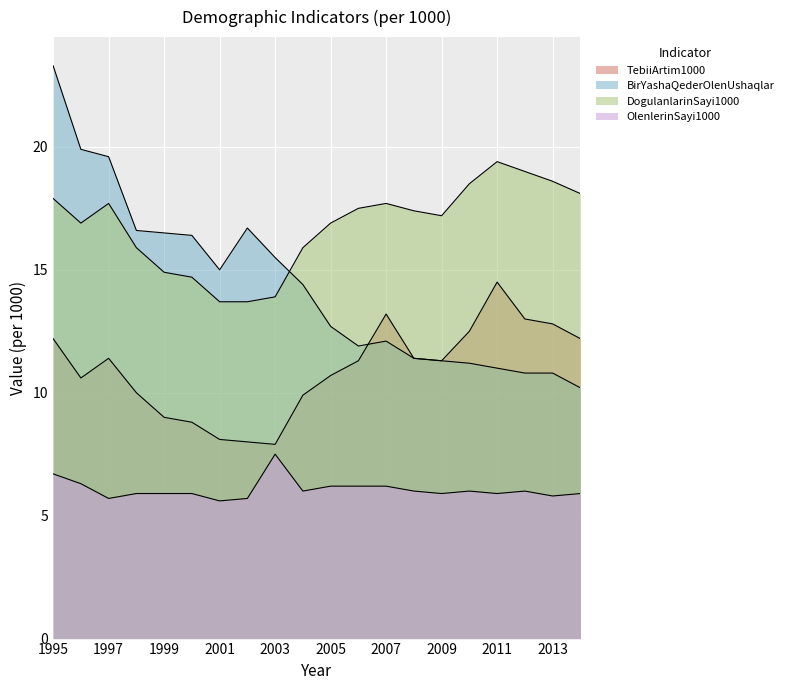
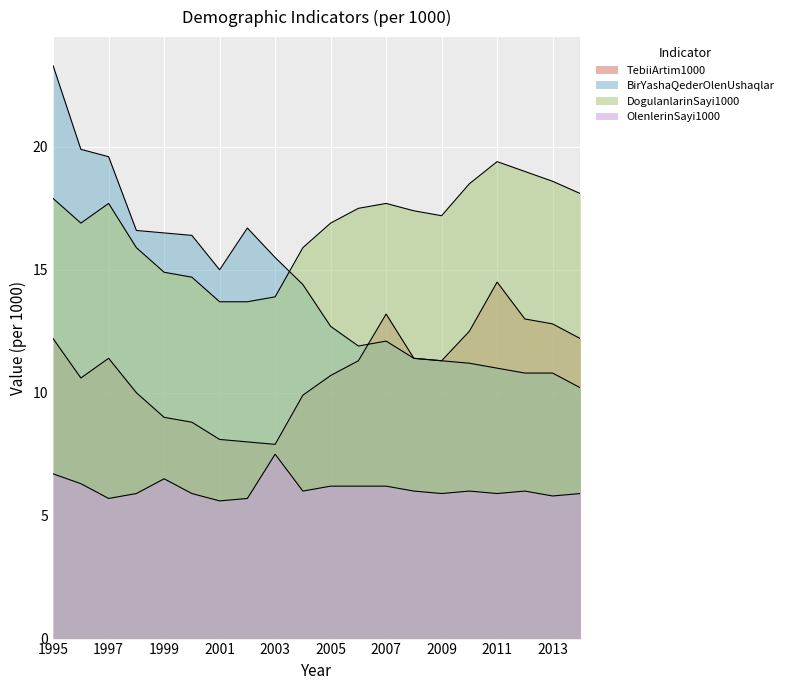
OlenlerinSayi1000, 1999: 5.9 -> 6.5
